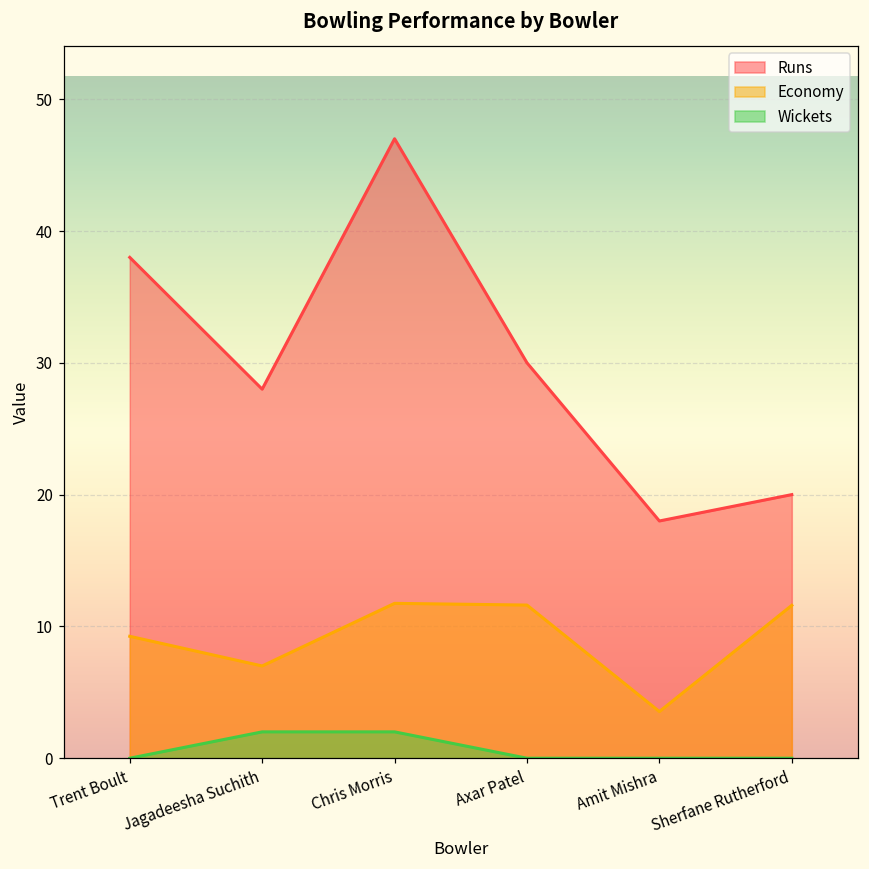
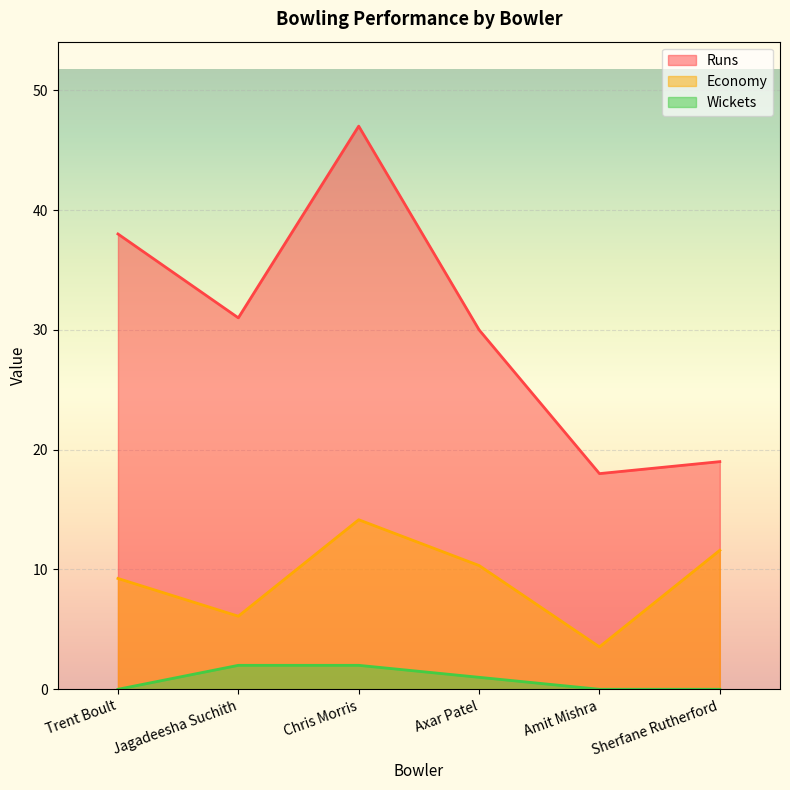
Runs, Jagadeesha Suchith: 28 -> 31
Economy, Jagadeesha Suchith: 7.0 -> 6.1
Economy, Chris Morris: 11.8 -> 14.2
Economy, Axar Patel: 11.6 -> 10.3
Wickets, Axar Patel: 0 -> 1
Runs, Sherfane Rutherford: 20 -> 19
